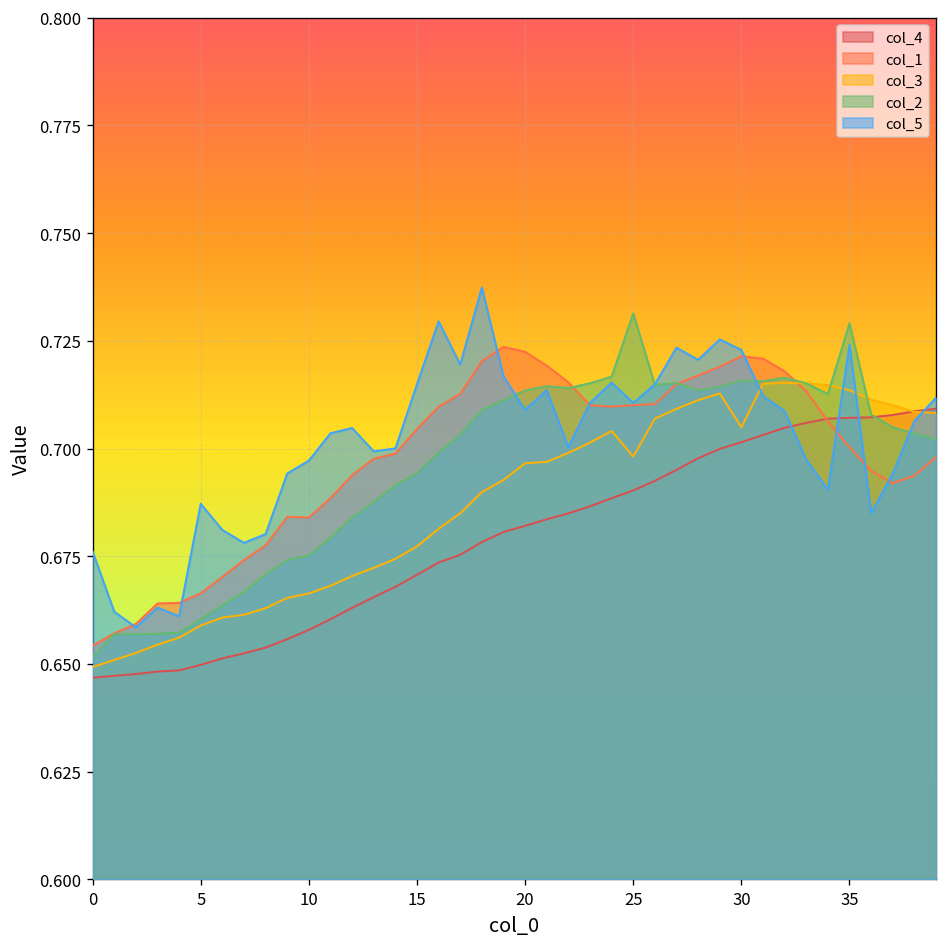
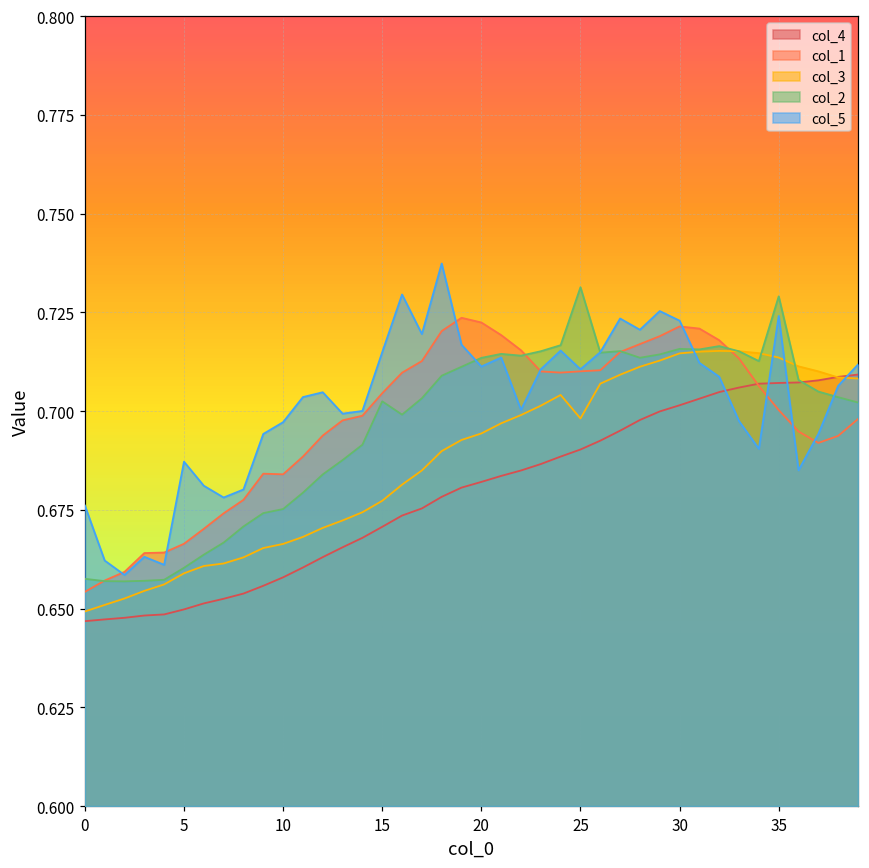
col_2, 0: 0.652 -> 0.658
col_2, 15: 0.694 -> 0.702
col_3, 20: 0.697 -> 0.694
col_5, 20: 0.709 -> 0.711
col_3, 30: 0.705 -> 0.715
